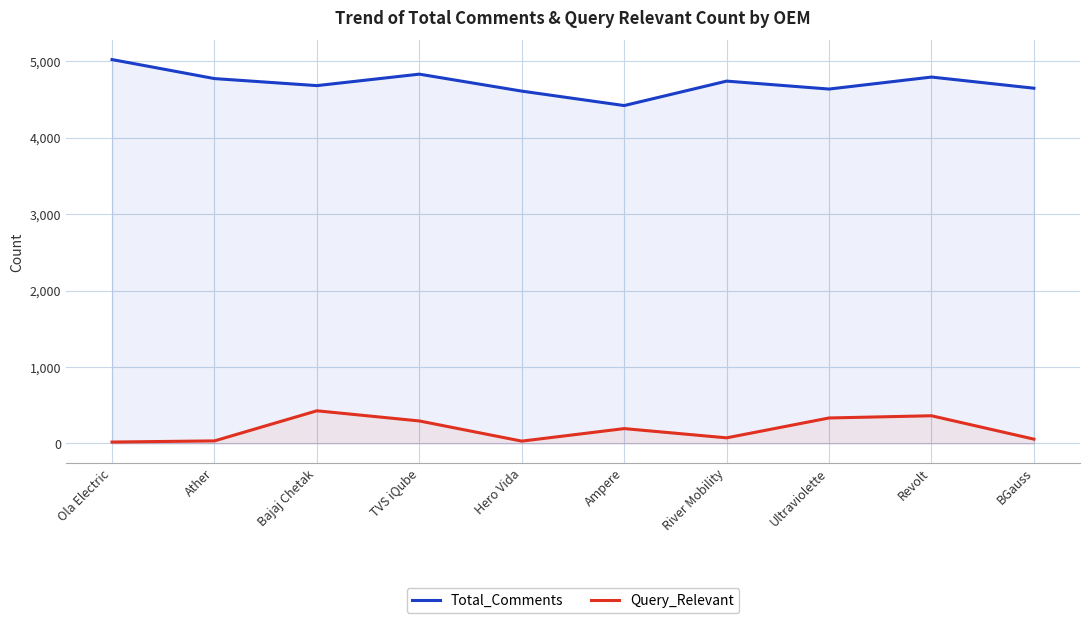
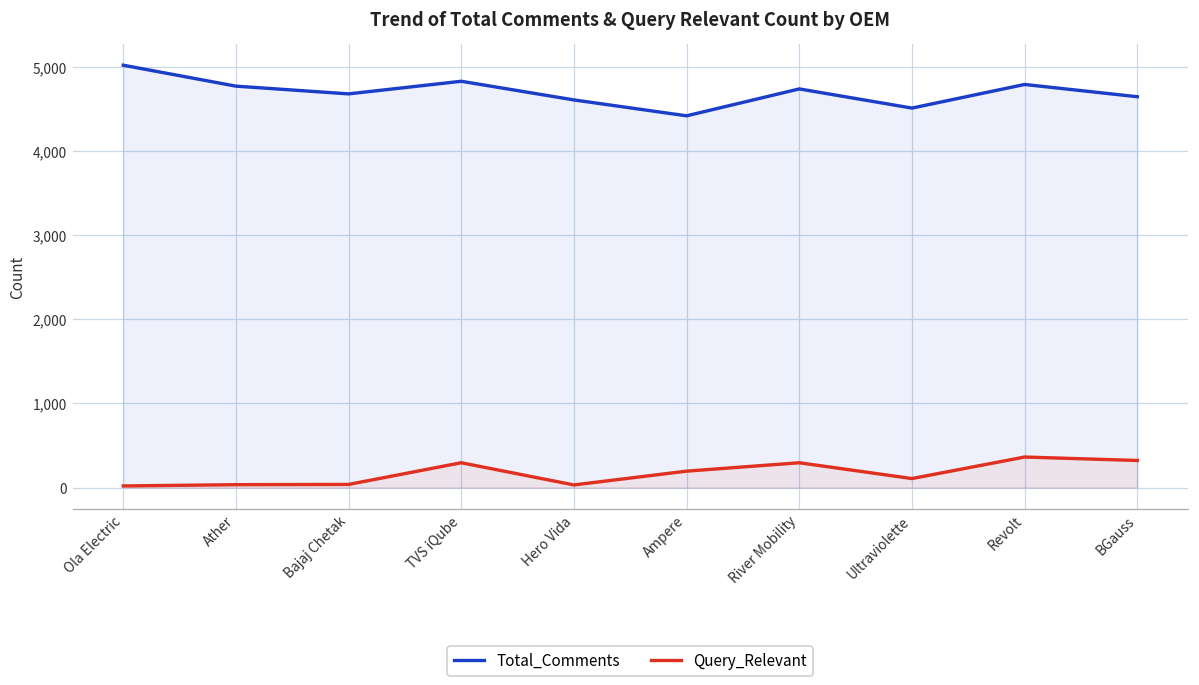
Query_Relevant, Bajaj Chetak: 400 -> 0
Query_Relevant, River Mobility: 100 -> 300
Total_Comments, Ultraviolette: 4,600 -> 4,500
Query_Relevant, Ultraviolette: 300 -> 100
Query_Relevant, BGauss: 100 -> 300
